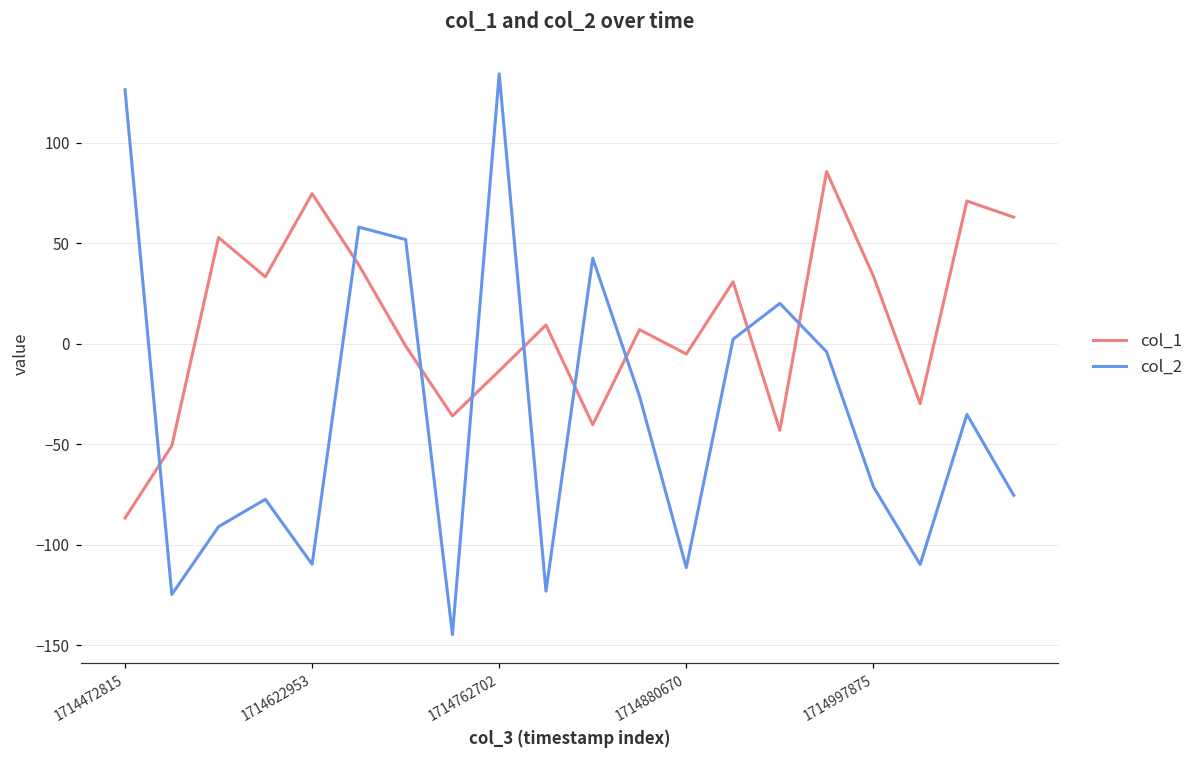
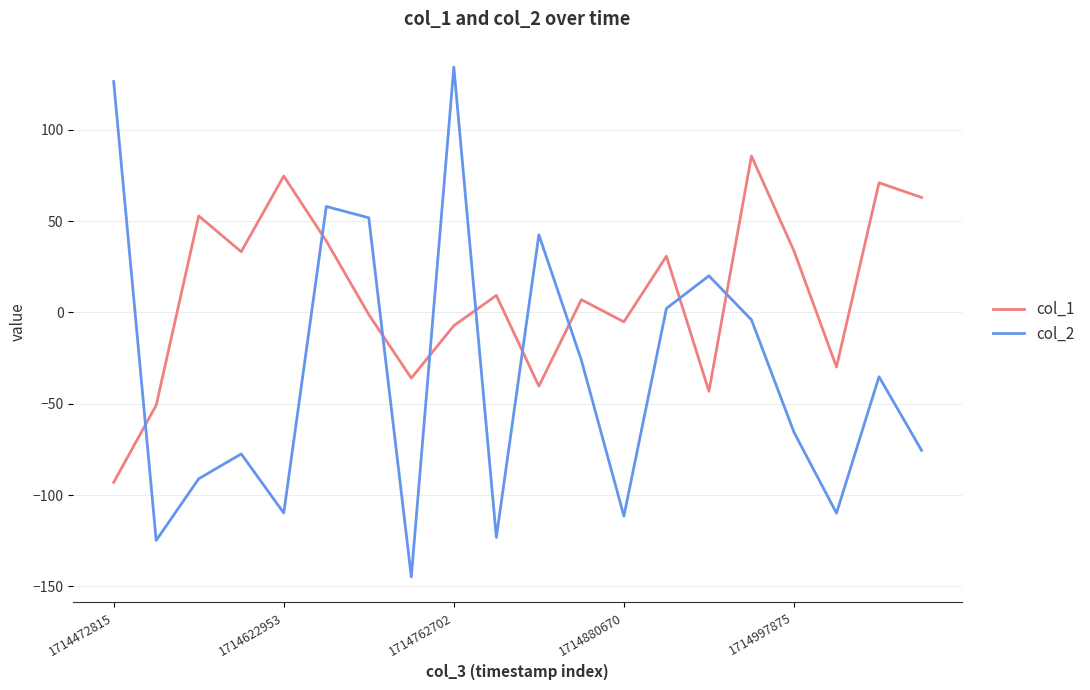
col_1, 1714472815: -87 -> -93
col_1, 1714762702: -14 -> -7
col_2, 1714997875: -71 -> -66
